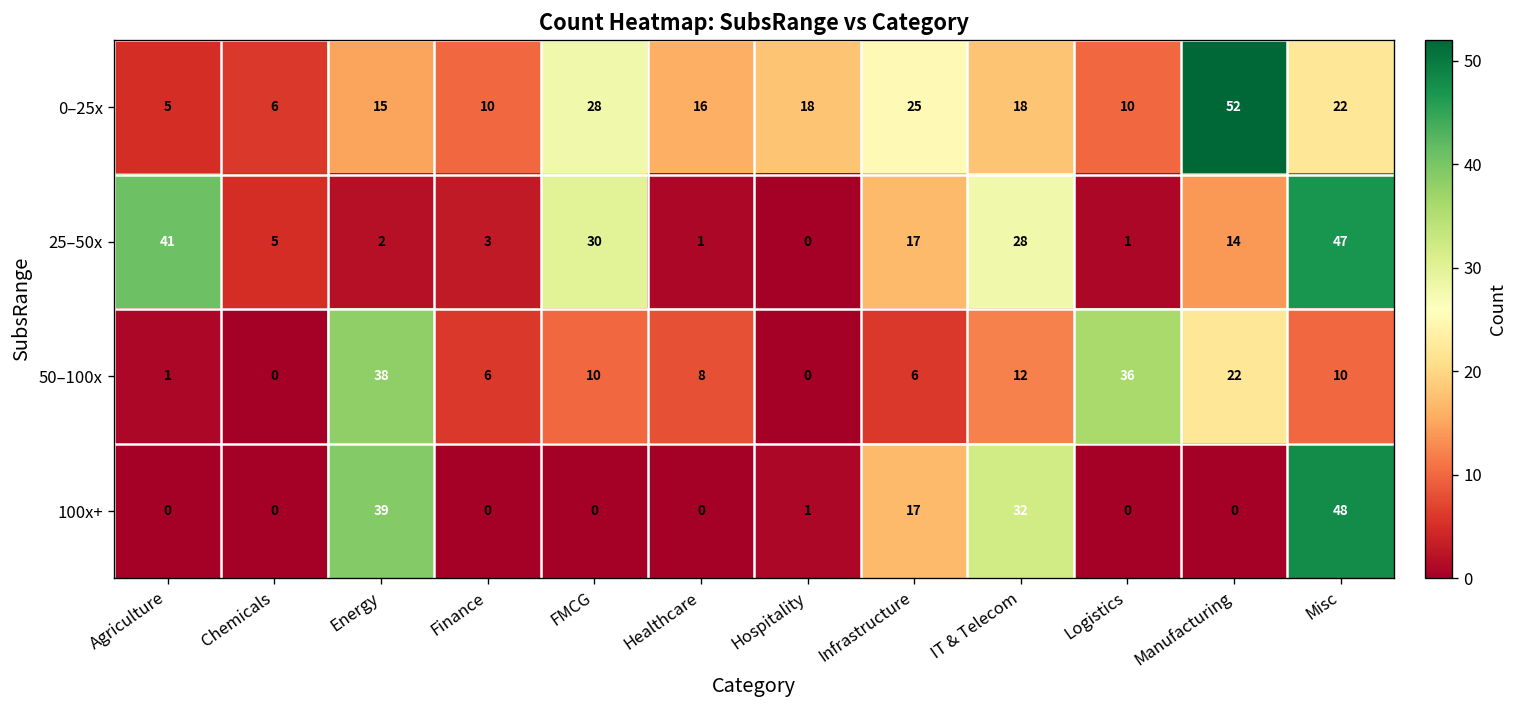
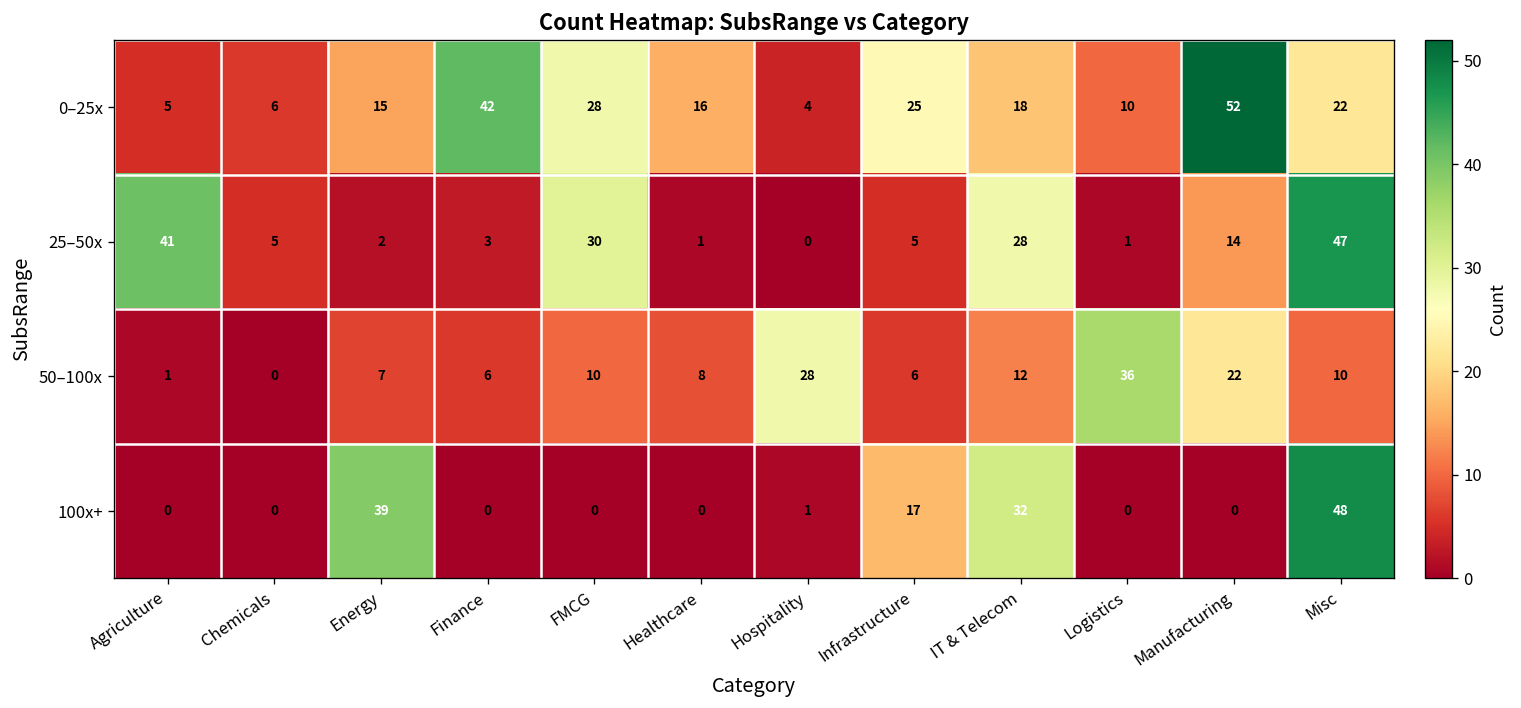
0–25x, Finance: 10 -> 42
0–25x, Hospitality: 18 -> 4
25–50x, Infrastructure: 17 -> 5
50–100x, Energy: 38 -> 7
50–100x, Hospitality: 0 -> 28
